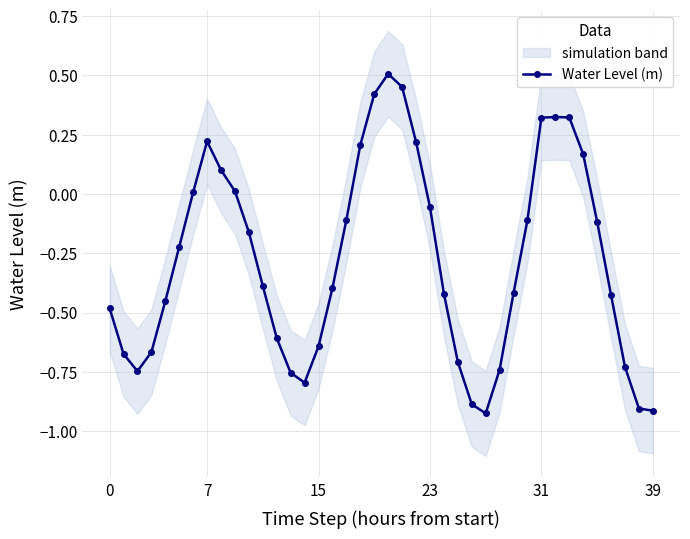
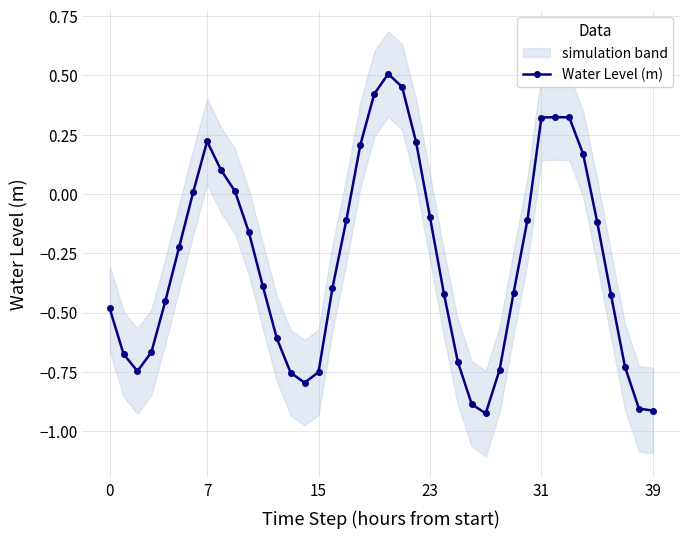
Water Level (m), 15: -0.64 -> -0.75
Water Level (m), 23: -0.06 -> -0.10
